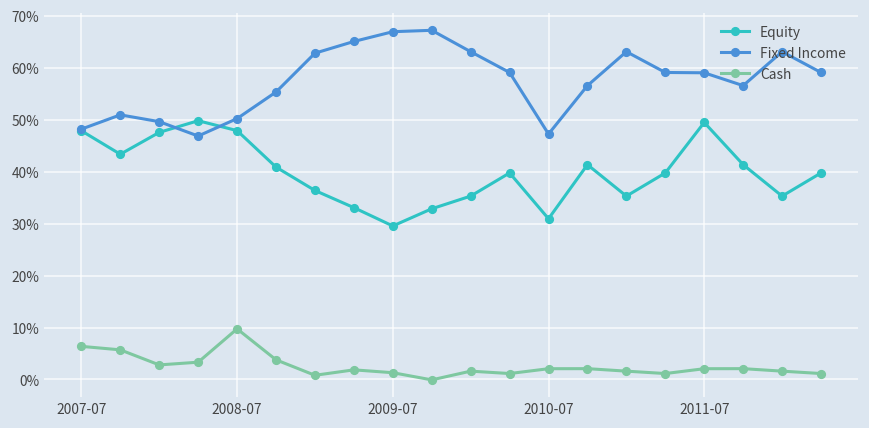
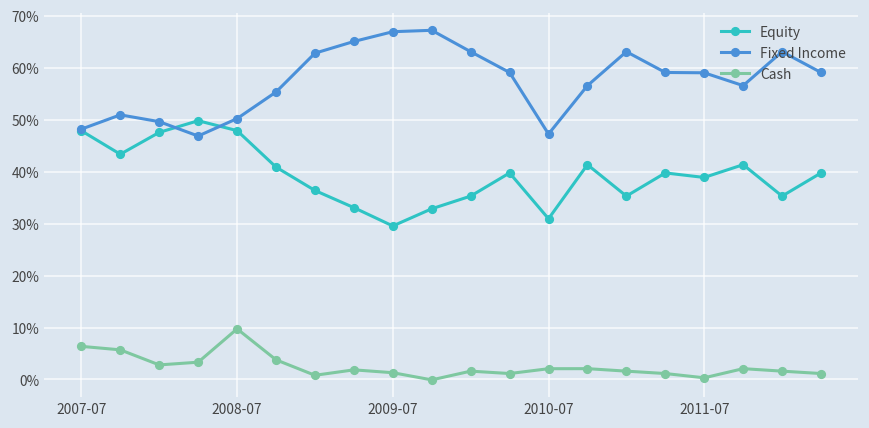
Equity, 2011-07: 49% -> 39%
Cash, 2011-07: 2% -> 0%
